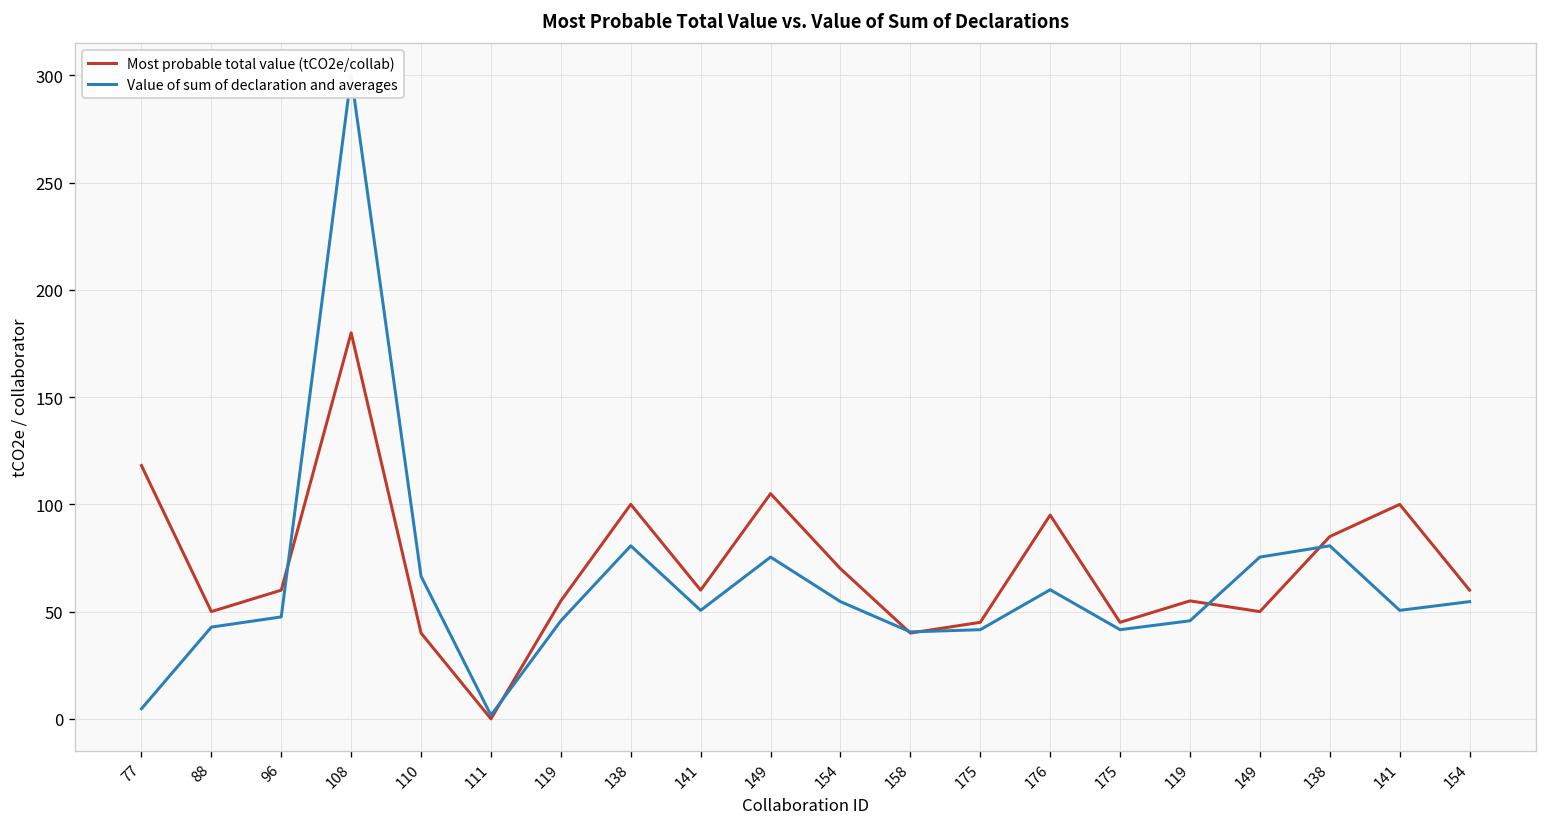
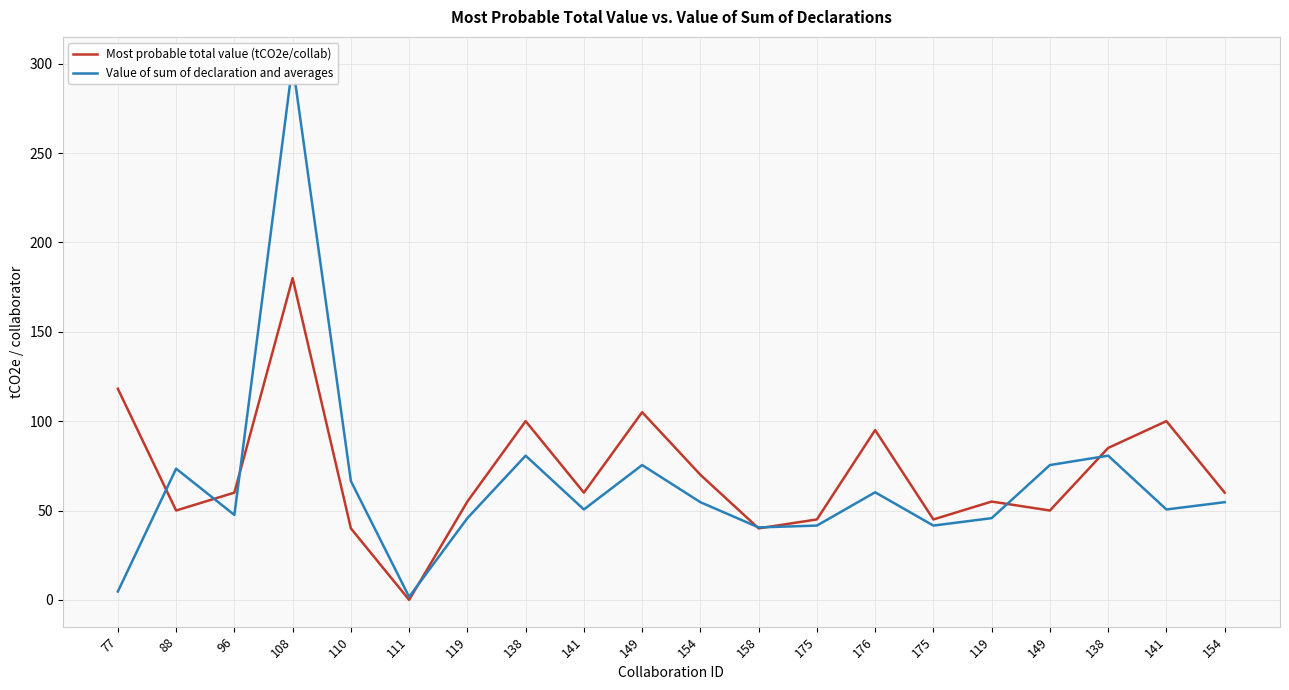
Value of sum of declaration and averages, 88: 43 -> 73
